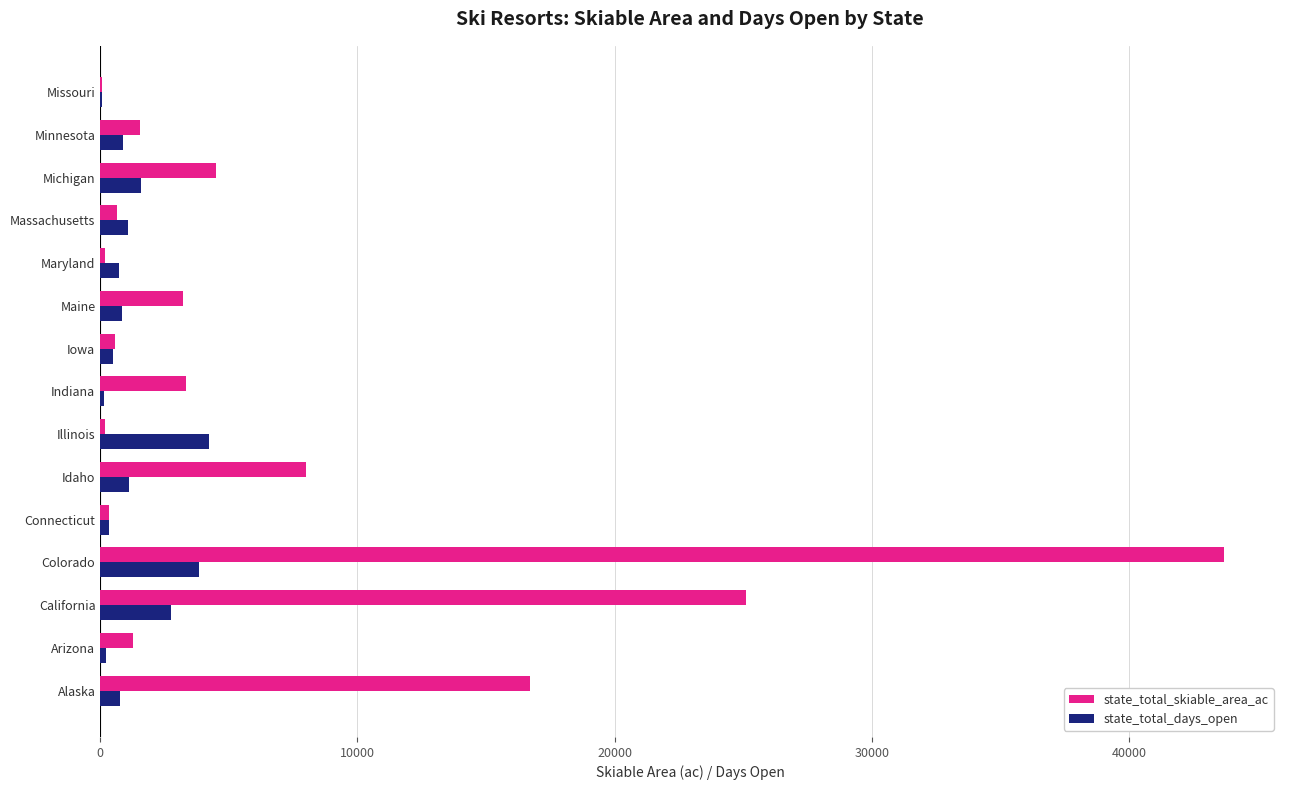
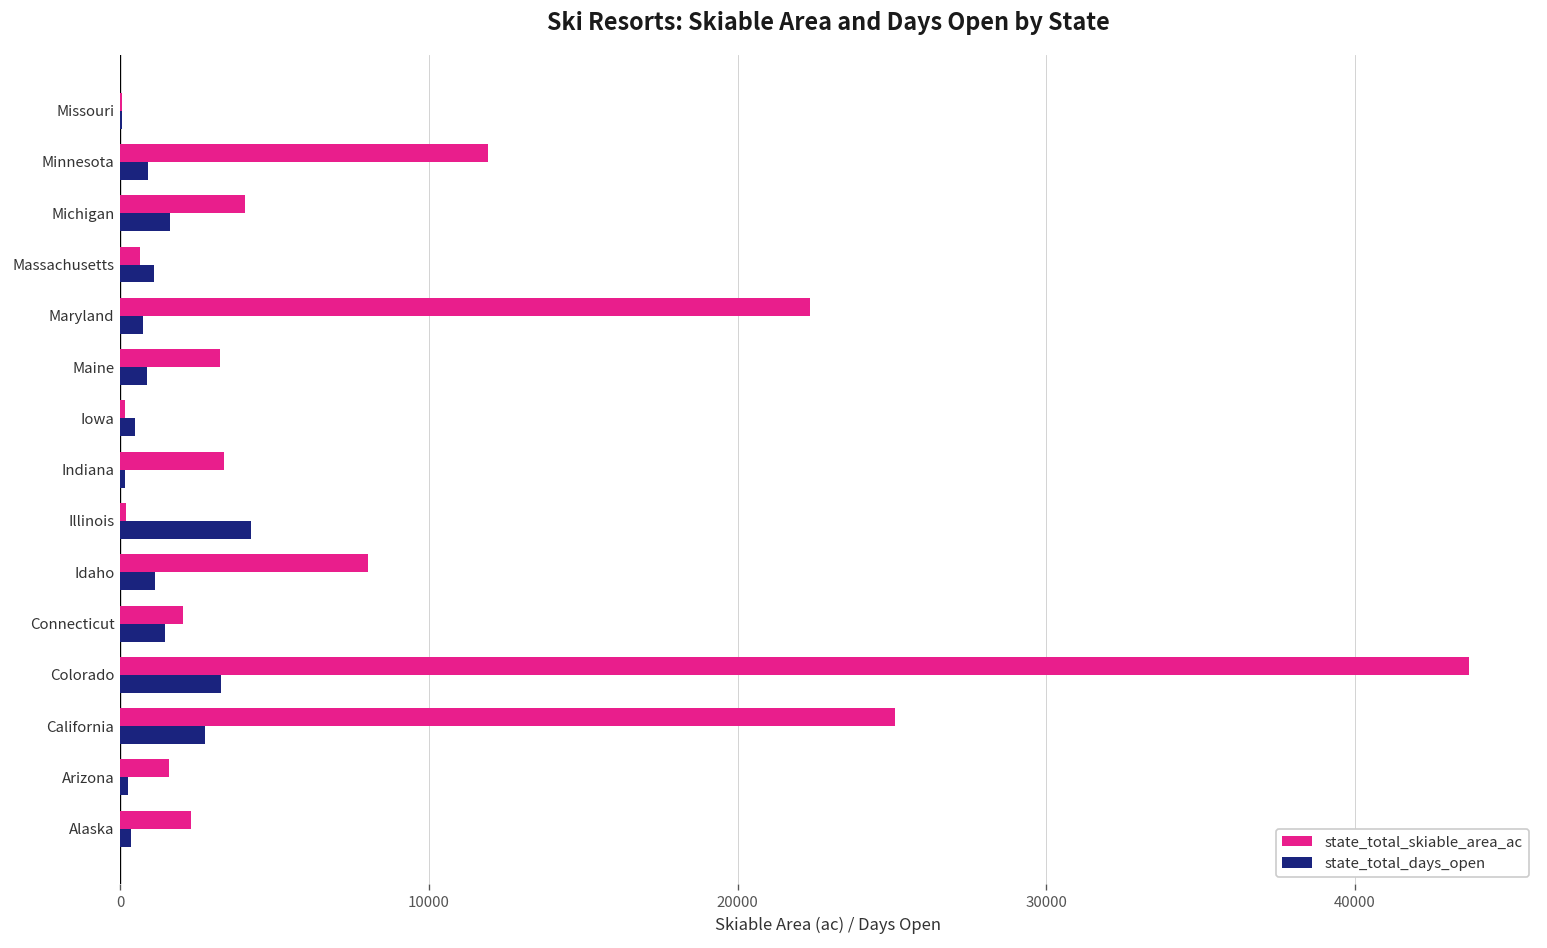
state_total_skiable_area_ac, Minnesota: 1600 -> 11900
state_total_skiable_area_ac, Michigan: 4500 -> 4000
state_total_skiable_area_ac, Maryland: 200 -> 22400
state_total_skiable_area_ac, Iowa: 600 -> 100
state_total_skiable_area_ac, Connecticut: 400 -> 2000
state_total_days_open, Connecticut: 400 -> 1500
state_total_days_open, Colorado: 3800 -> 3300
state_total_skiable_area_ac, Arizona: 1300 -> 1600
state_total_skiable_area_ac, Alaska: 16700 -> 2300
state_total_days_open, Alaska: 800 -> 300
